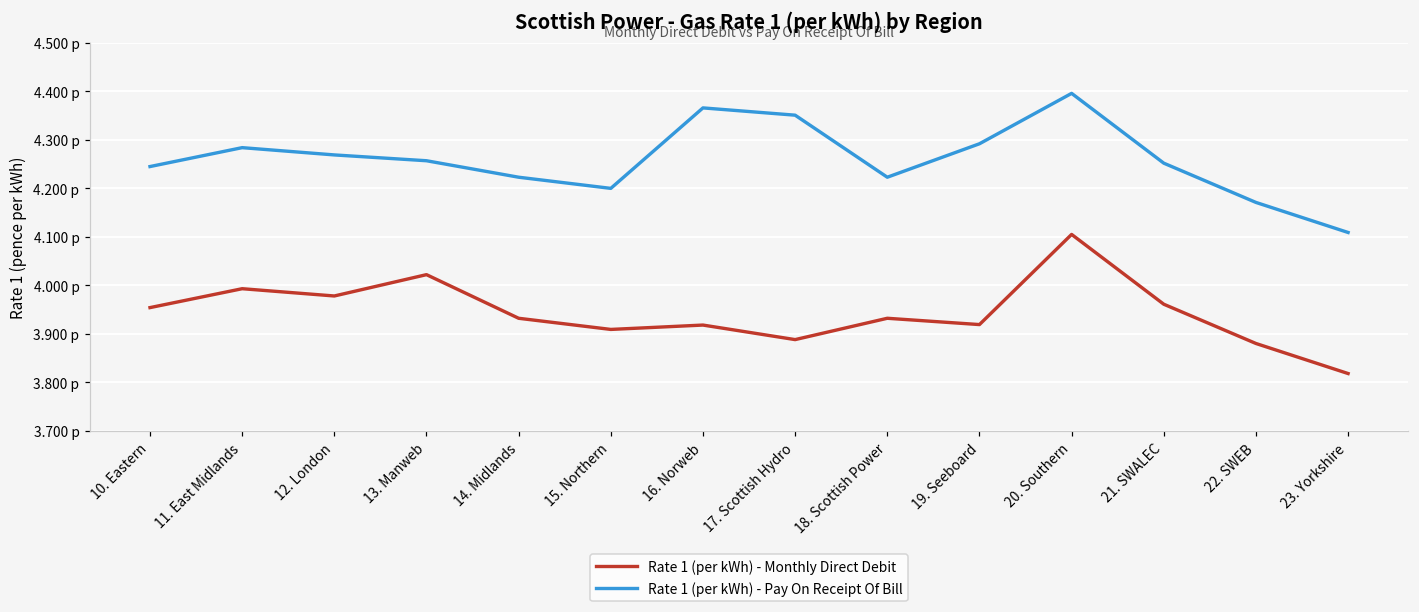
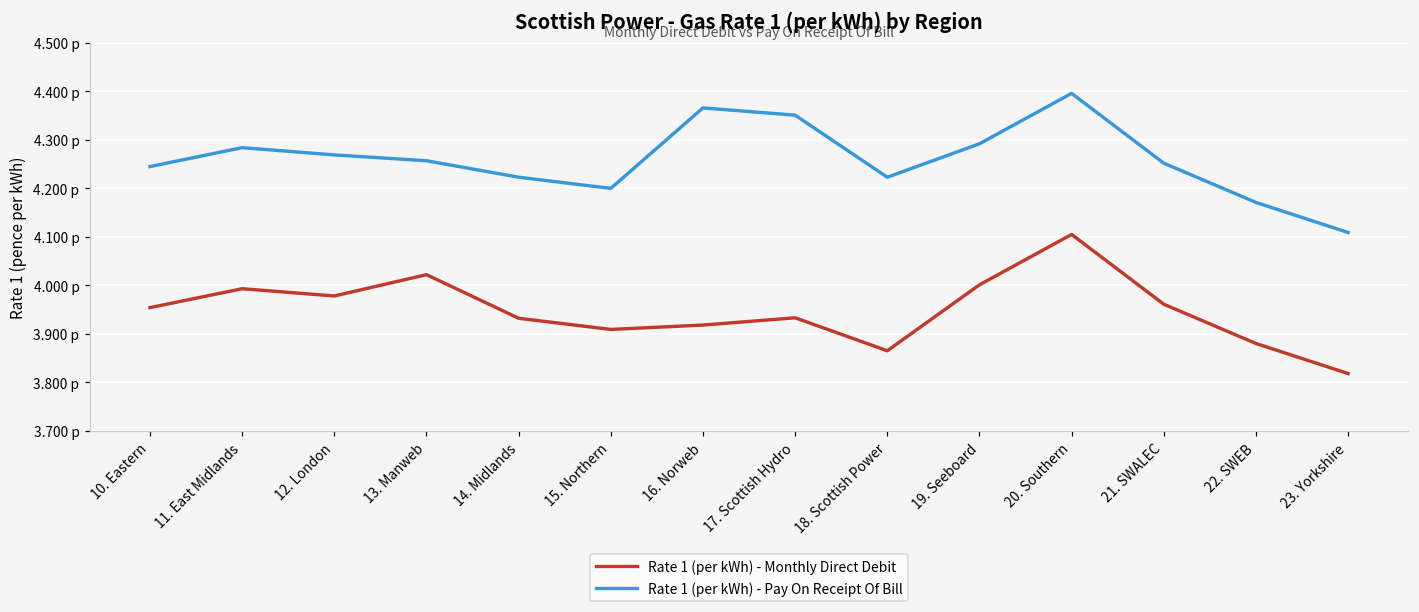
Rate 1 (per kWh) - Monthly Direct Debit, 17. Scottish Hydro: 3.89 p -> 3.93 p
Rate 1 (per kWh) - Monthly Direct Debit, 18. Scottish Power: 3.93 p -> 3.87 p
Rate 1 (per kWh) - Monthly Direct Debit, 19. Seeboard: 3.92 p -> 4.00 p
